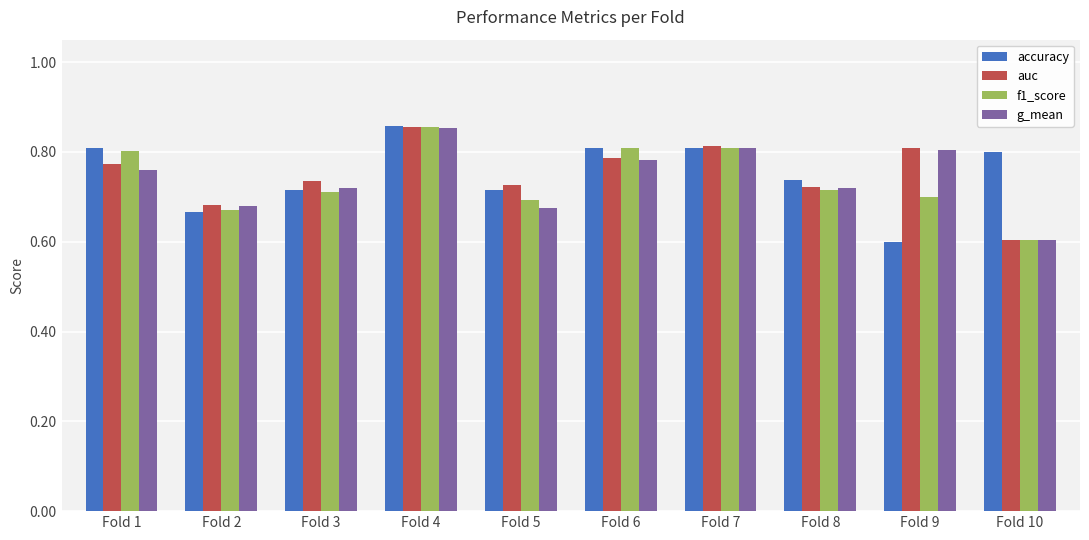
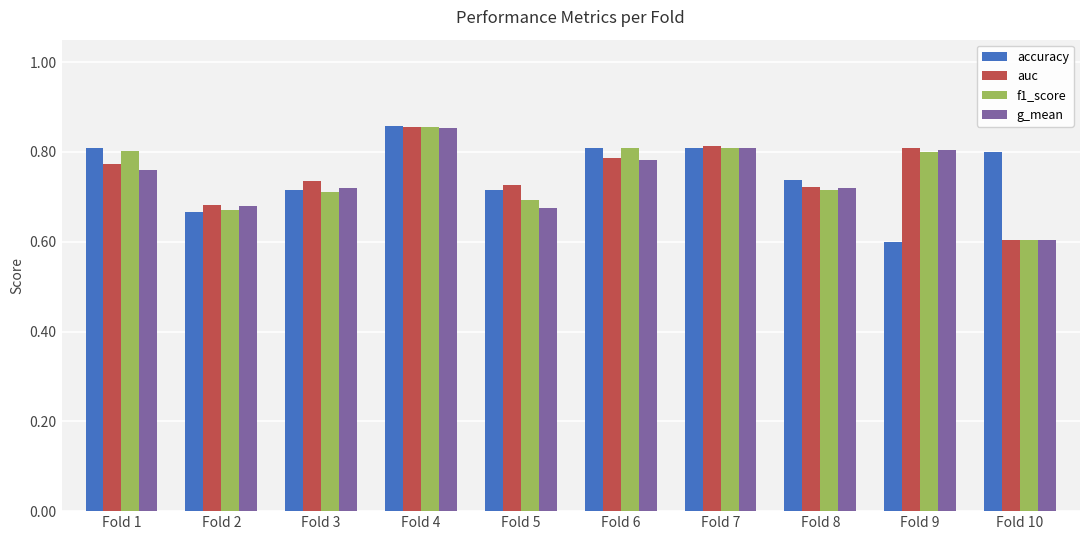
f1_score, Fold 9: 0.7 -> 0.8
